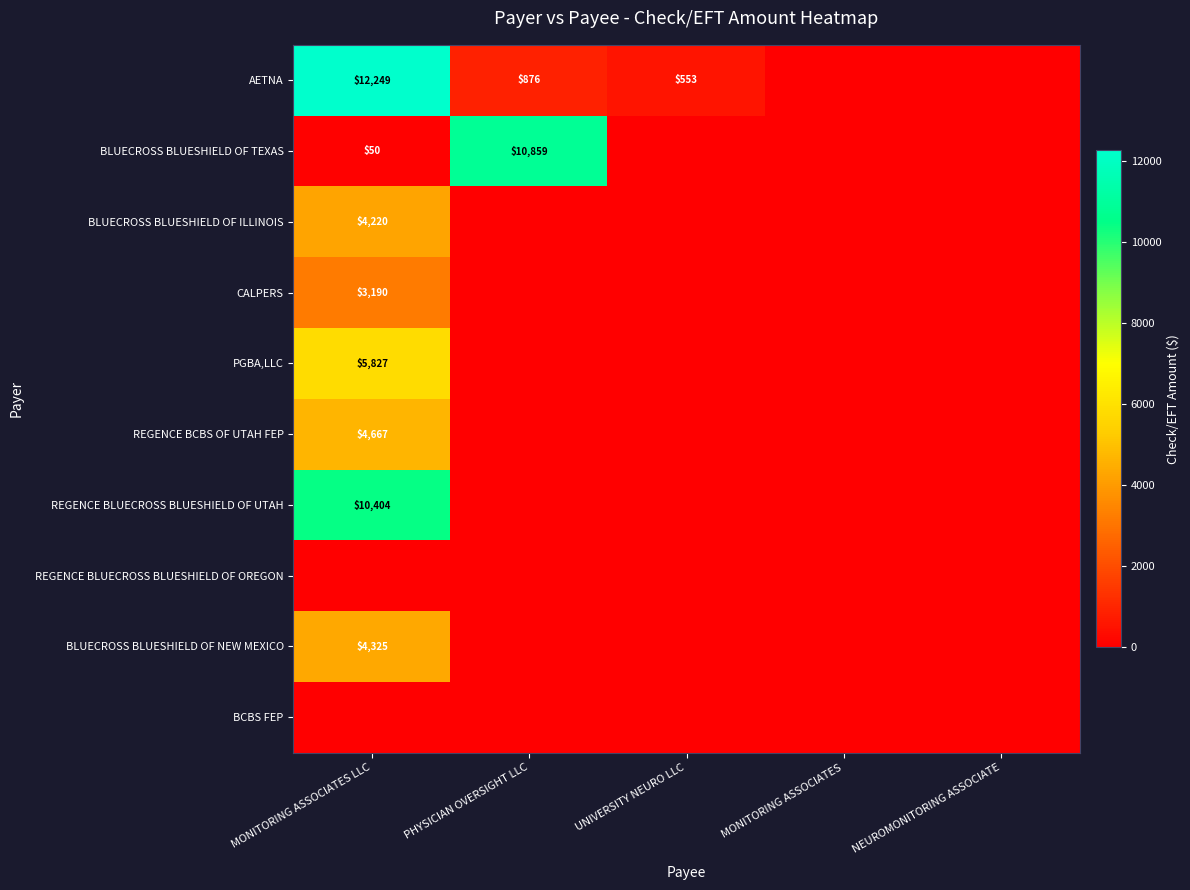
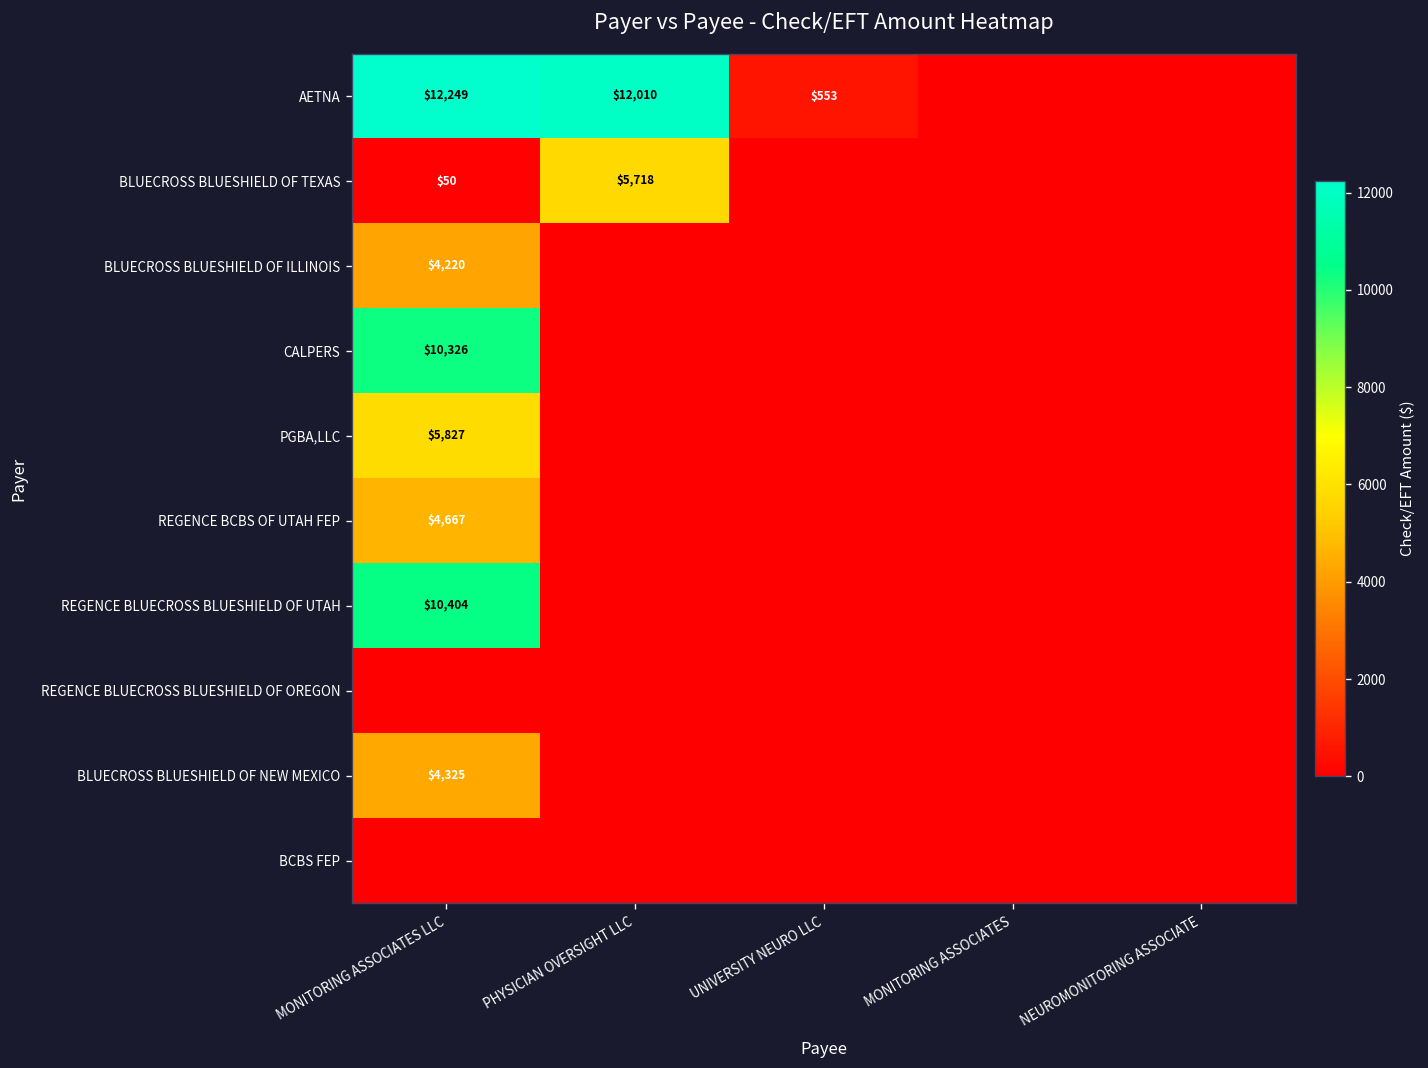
AETNA, PHYSICIAN OVERSIGHT LLC: $876 -> $12,010
BLUECROSS BLUESHIELD OF TEXAS, PHYSICIAN OVERSIGHT LLC: $10,859 -> $5,718
CALPERS, MONITORING ASSOCIATES LLC: $3,190 -> $10,326
